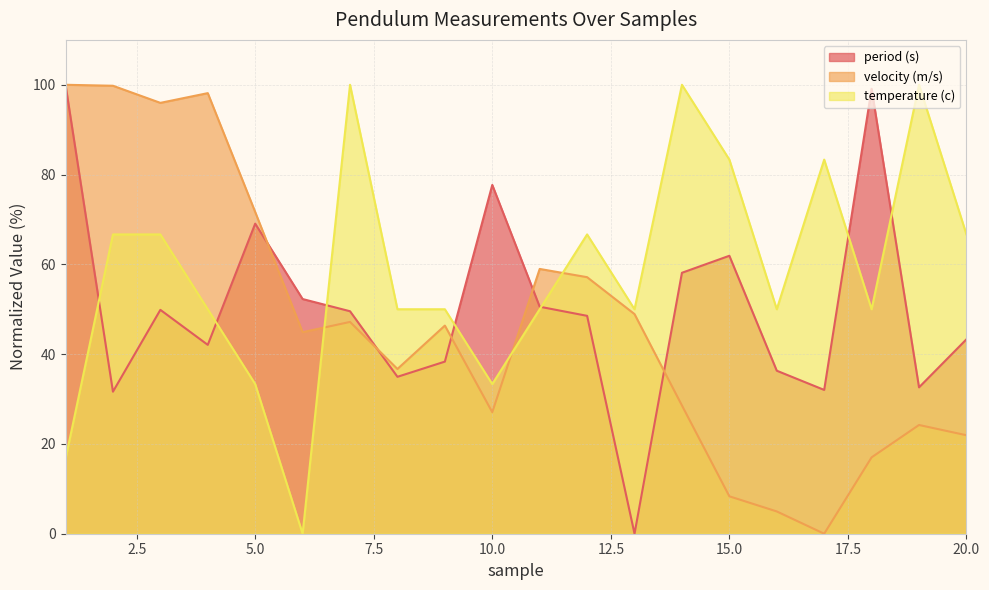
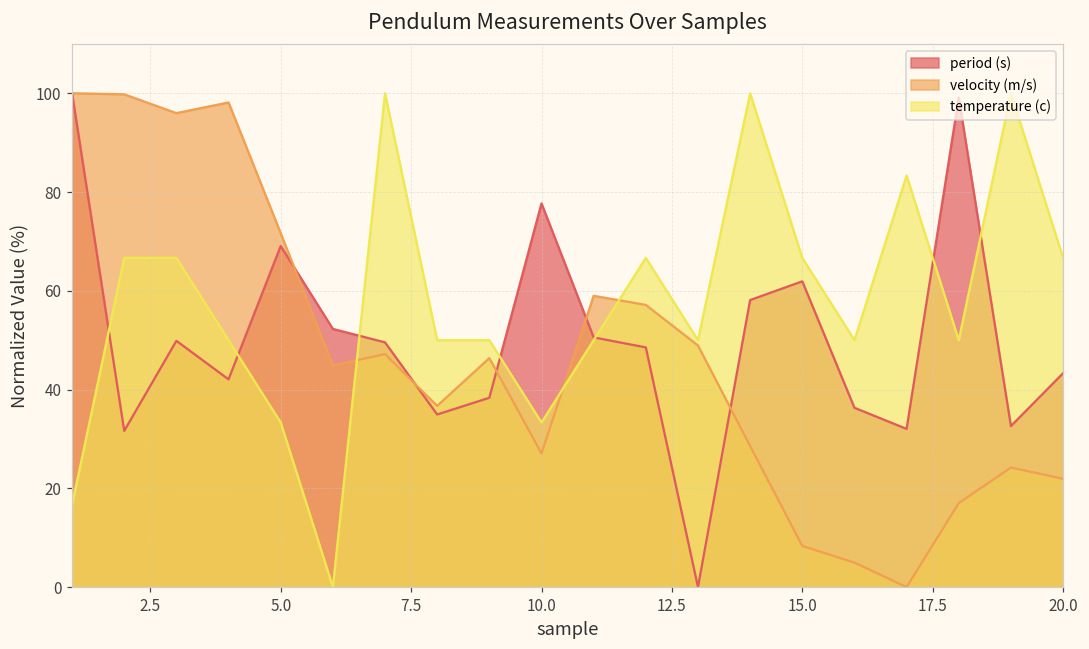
temperature (c), 15.0: 83 -> 67
